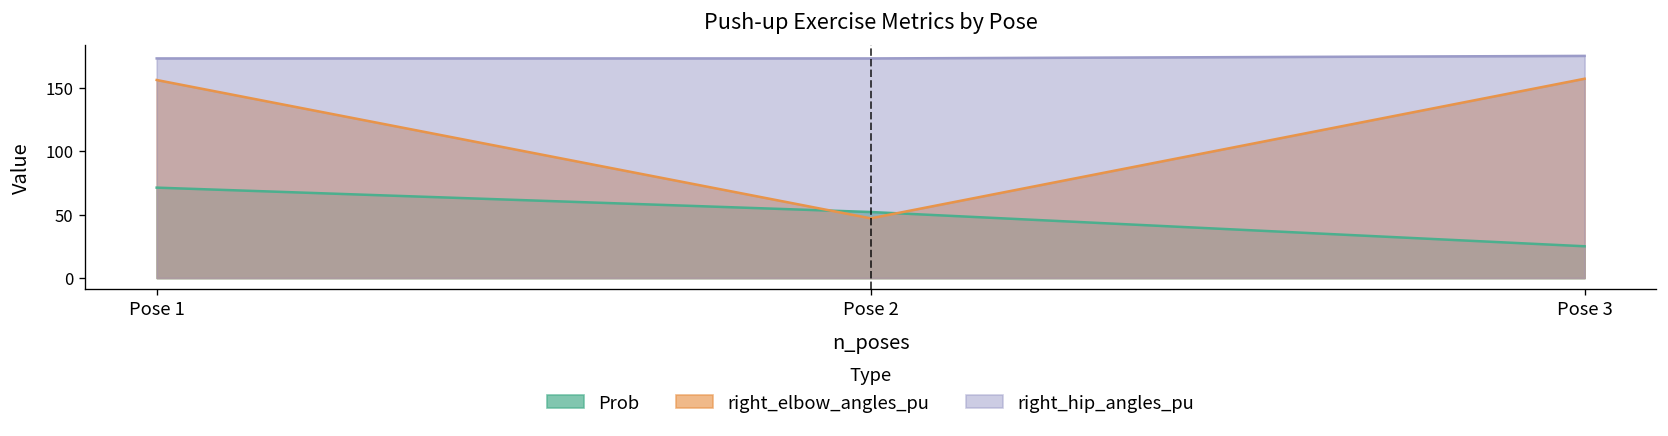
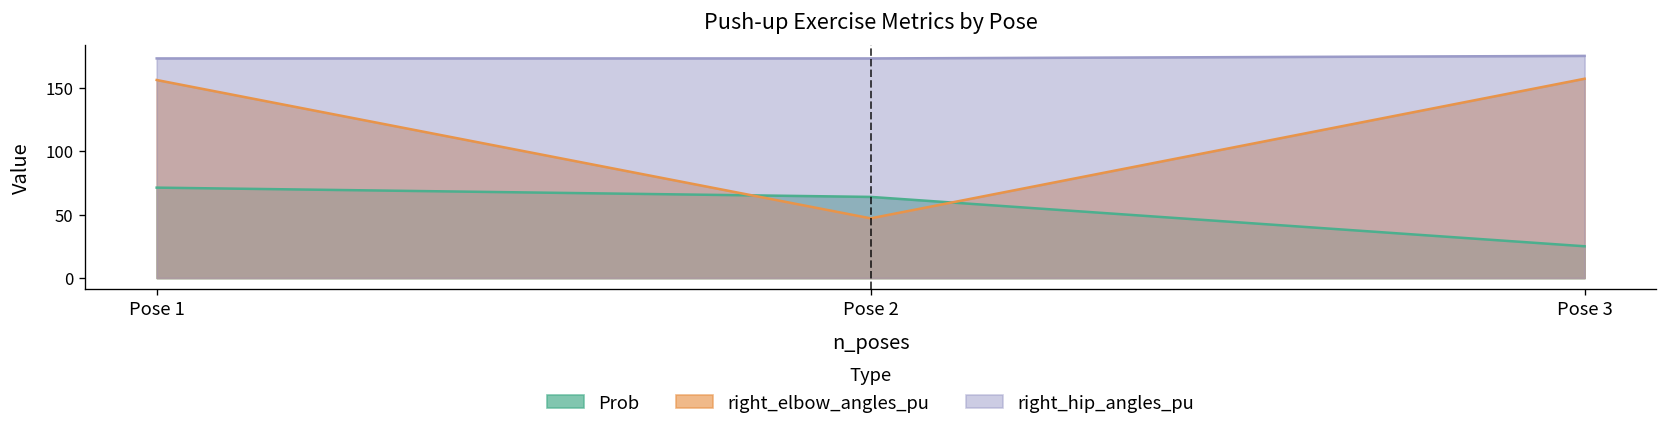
Prob, Pose 2: 52 -> 64
